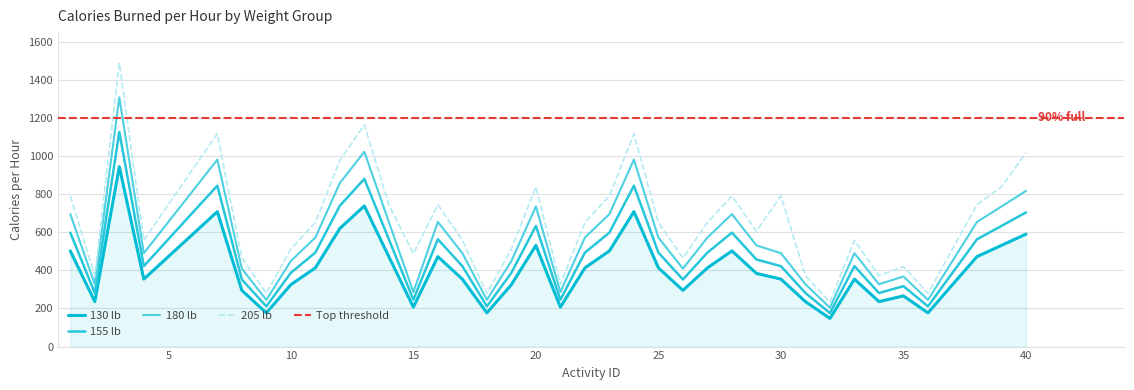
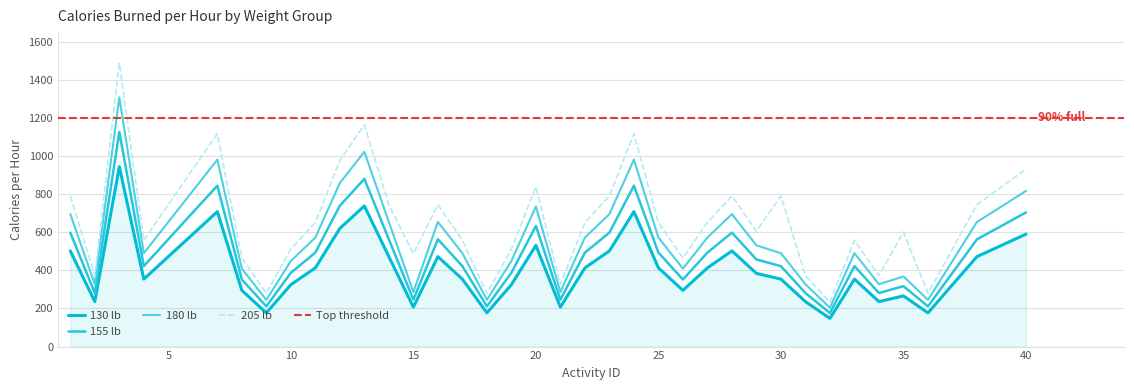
205 lb, 35: 420 -> 600
205 lb, 40: 1020 -> 930
